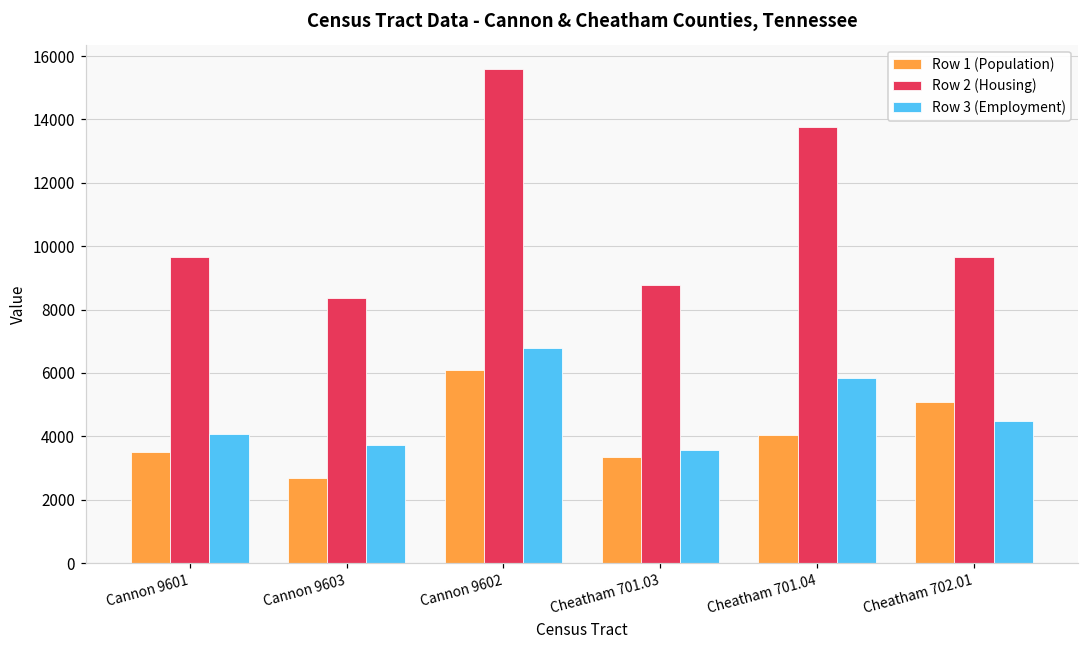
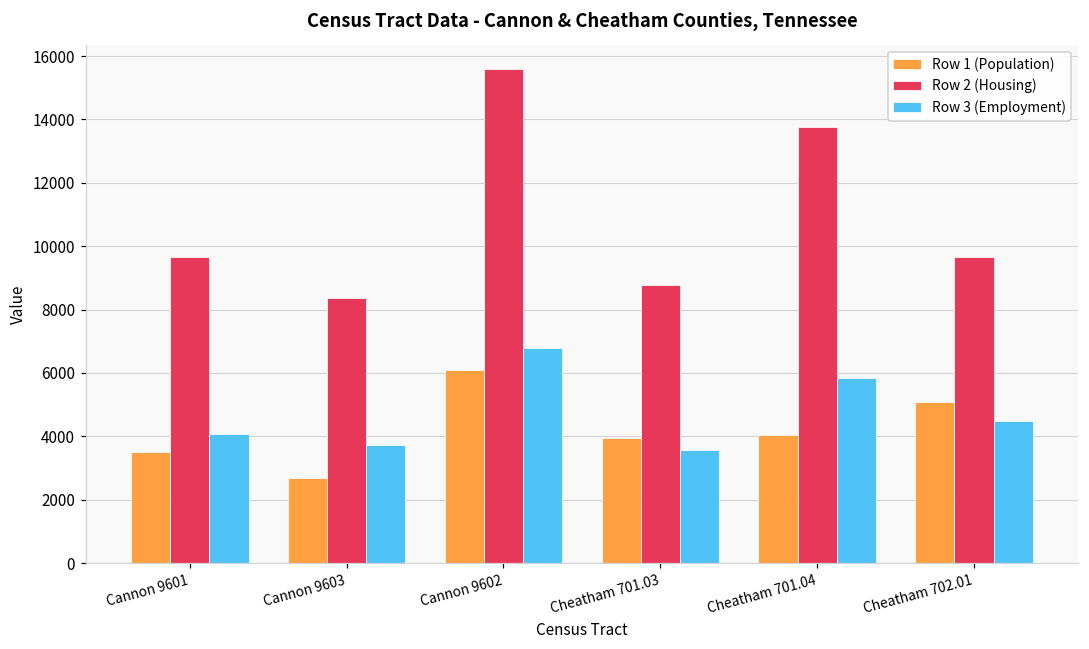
Row 1 (Population), Cheatham 701.03: 3300 -> 4000
